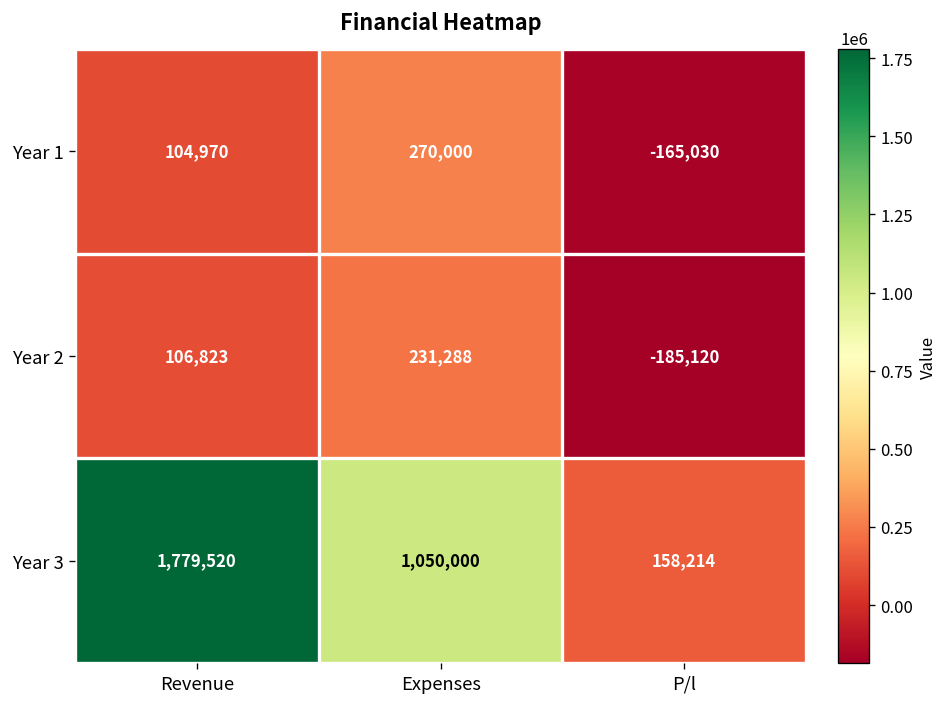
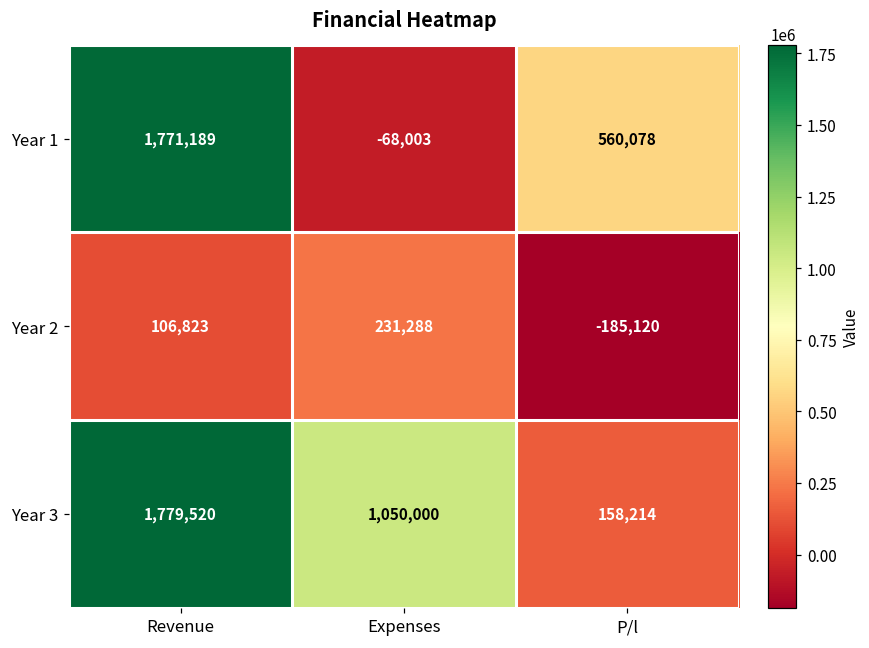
Year 1, Revenue: 104,970 -> 1,771,189
Year 1, Expenses: 270,000 -> -68,003
Year 1, P/l: -165,030 -> 560,078
